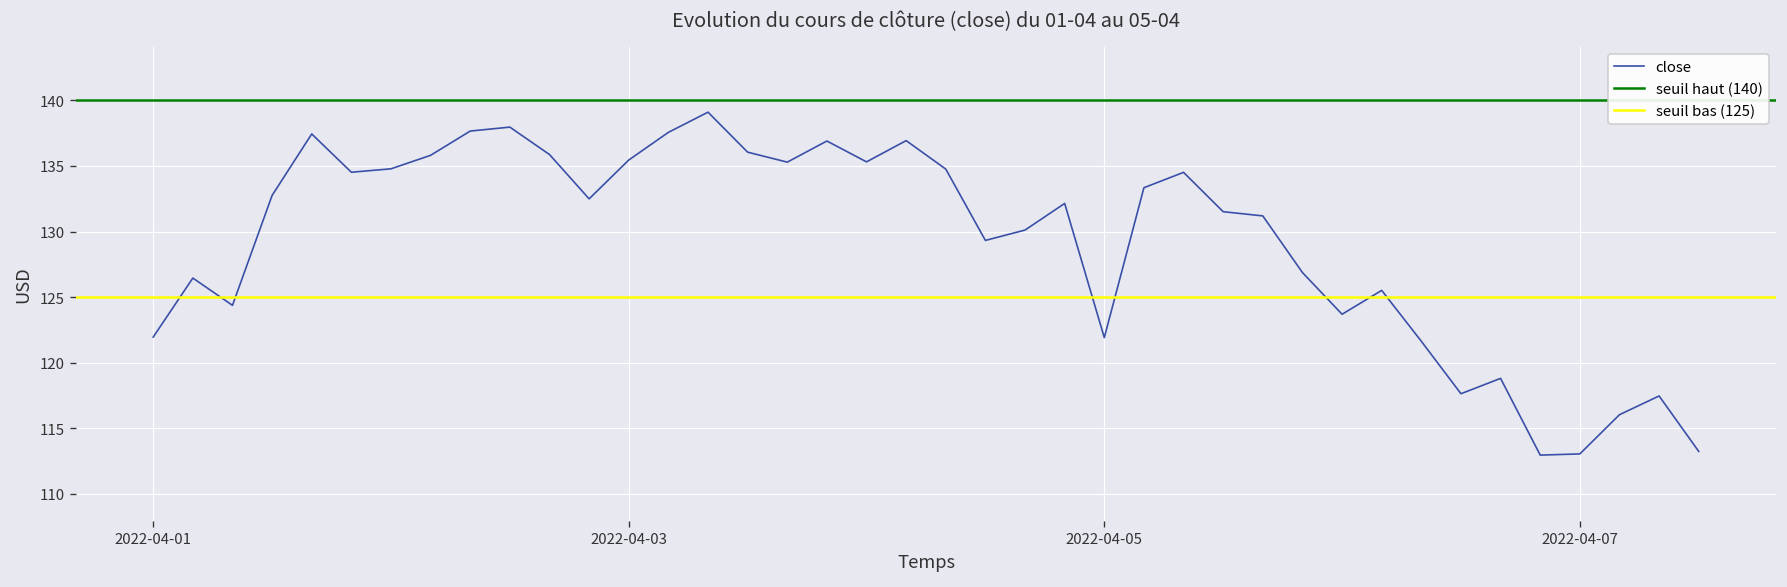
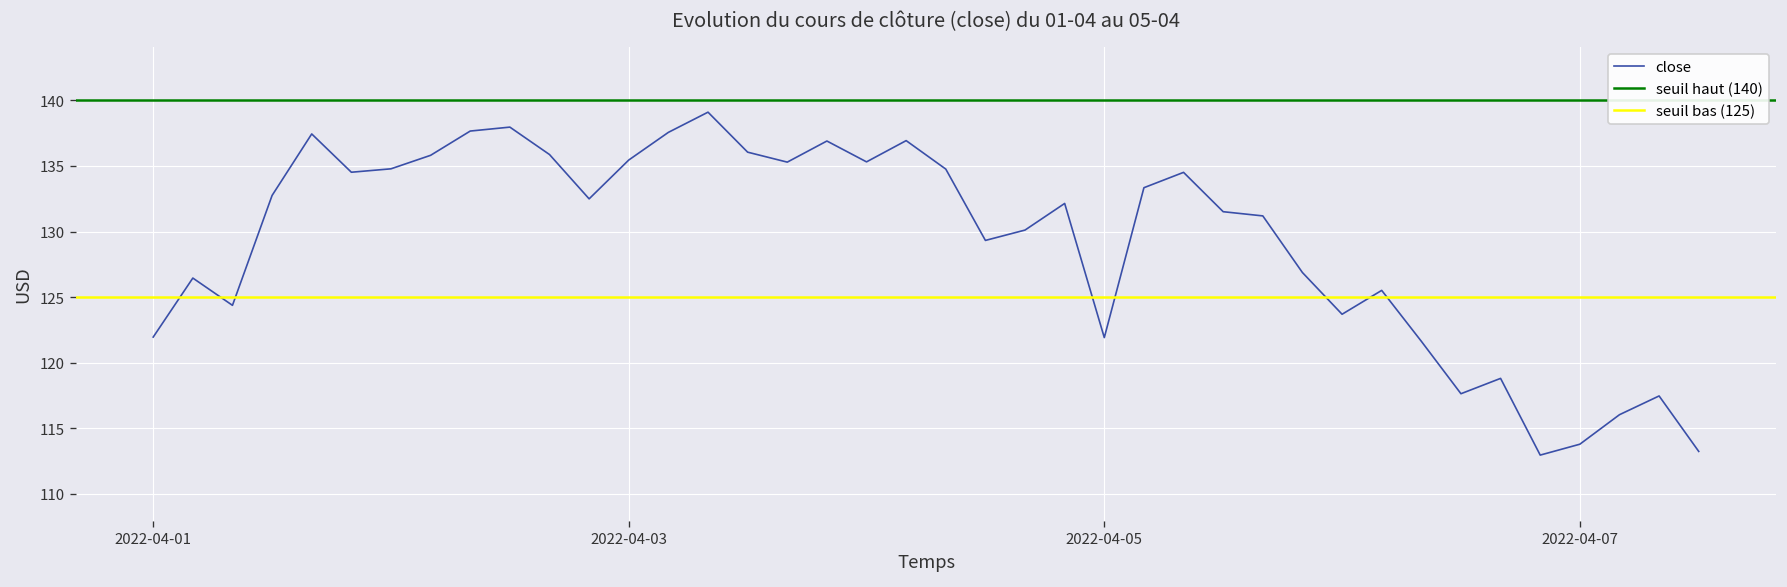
2022-04-07: 113.0 -> 113.8
